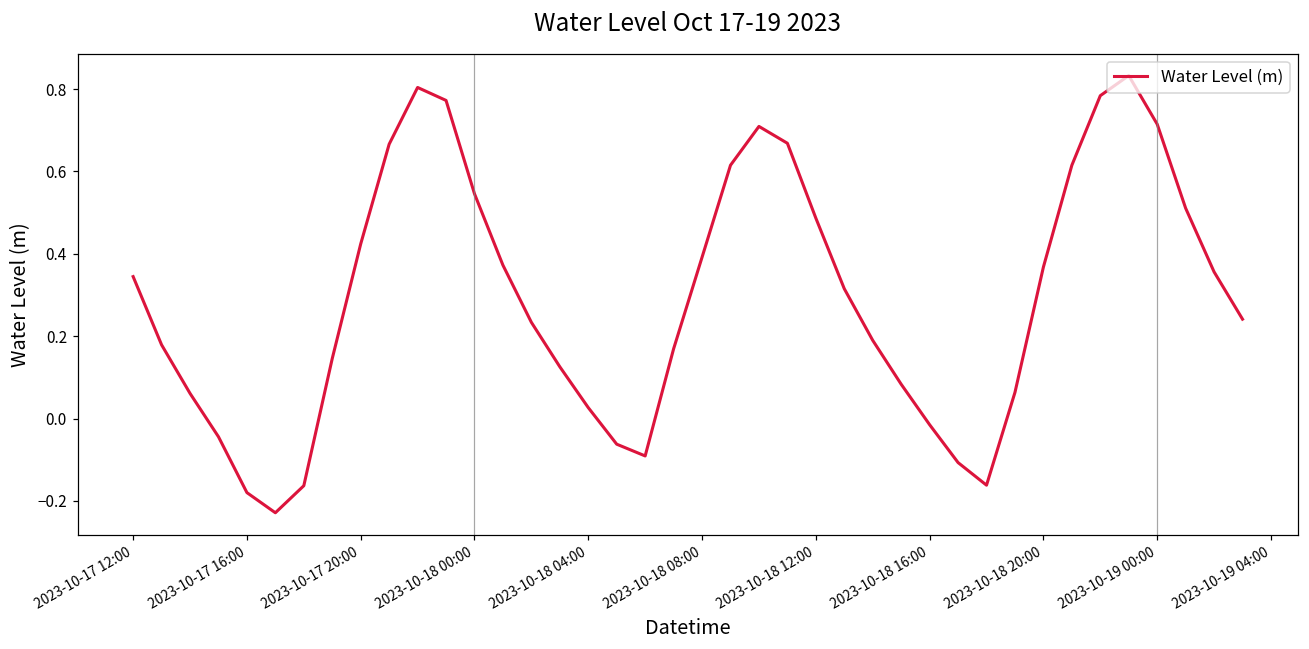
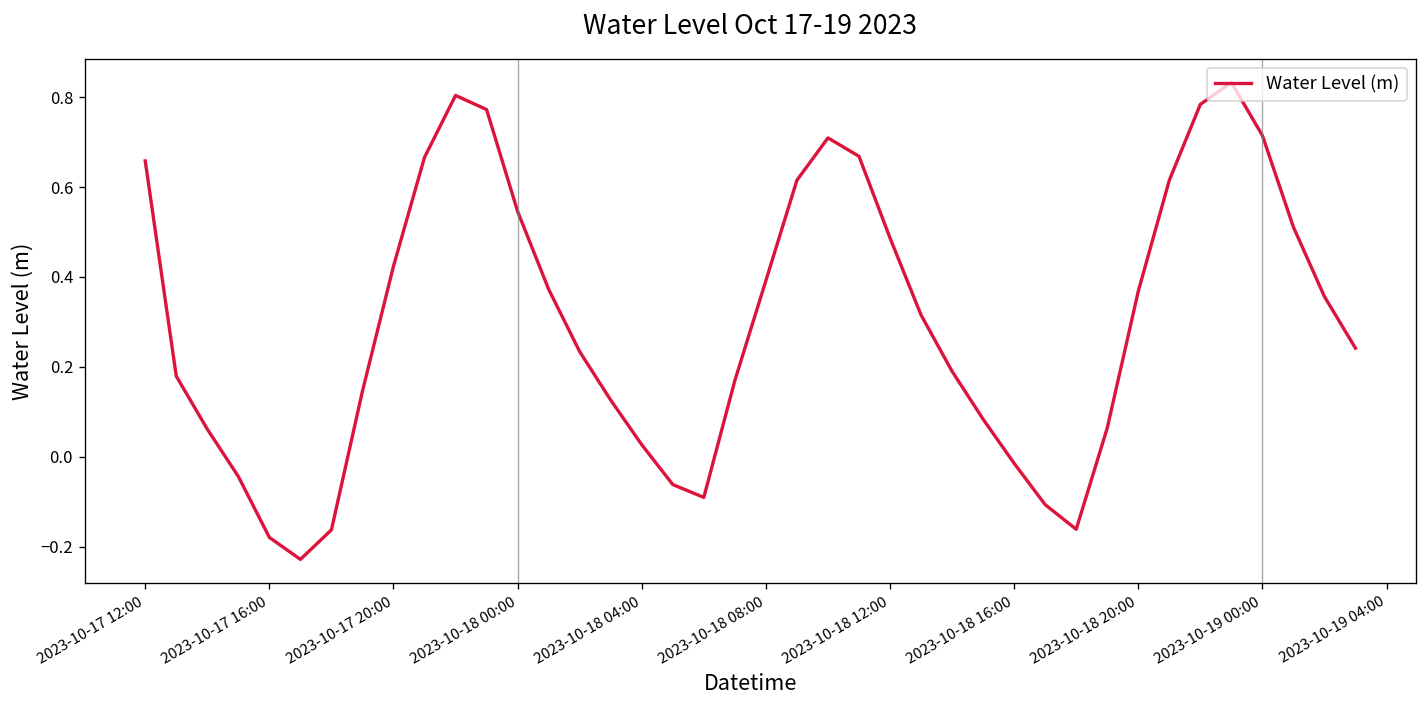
2023-10-17 12:00: 0.34 -> 0.66
